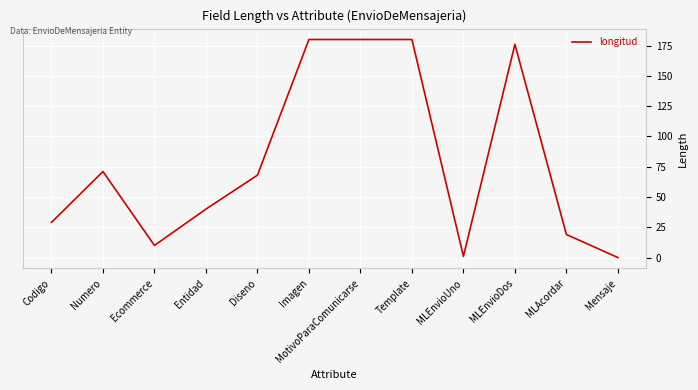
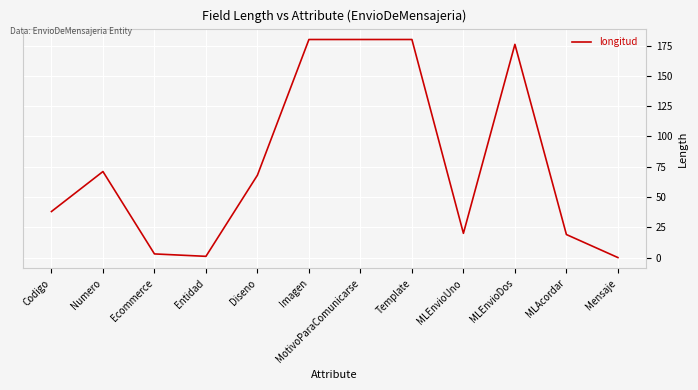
Codigo: 29 -> 38
Ecommerce: 10 -> 3
Entidad: 40 -> 1
MLEnvioUno: 1 -> 20
